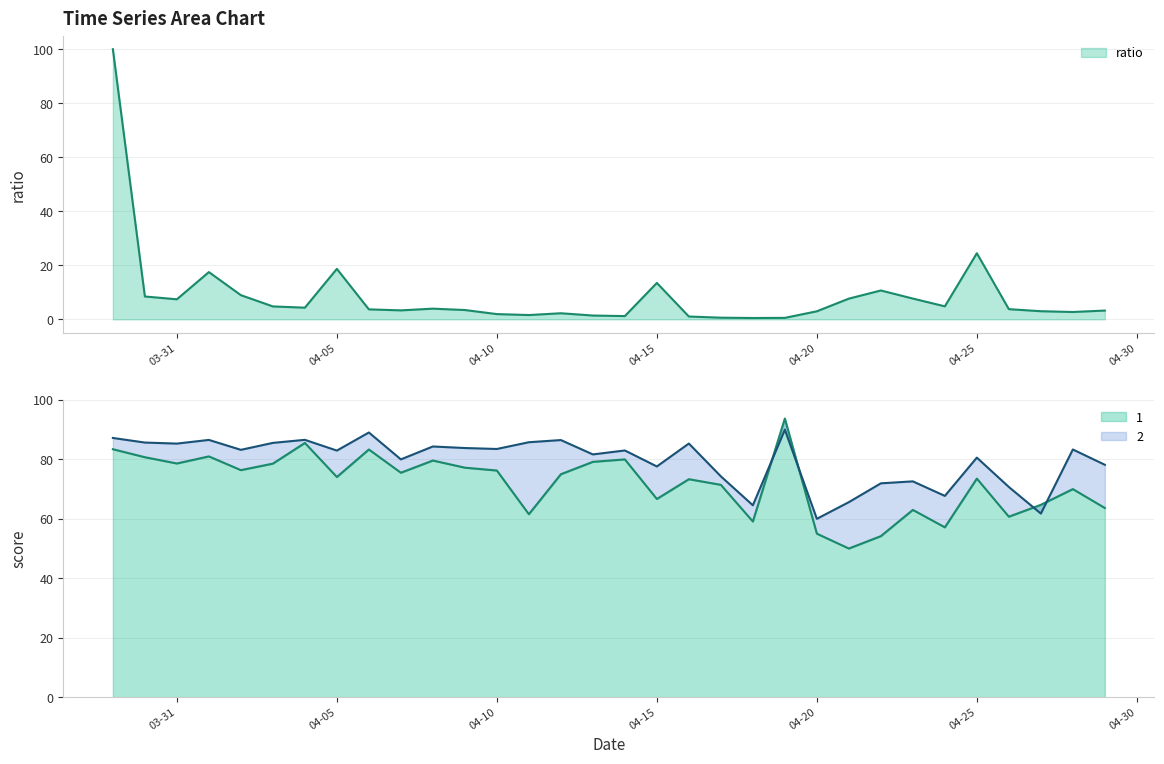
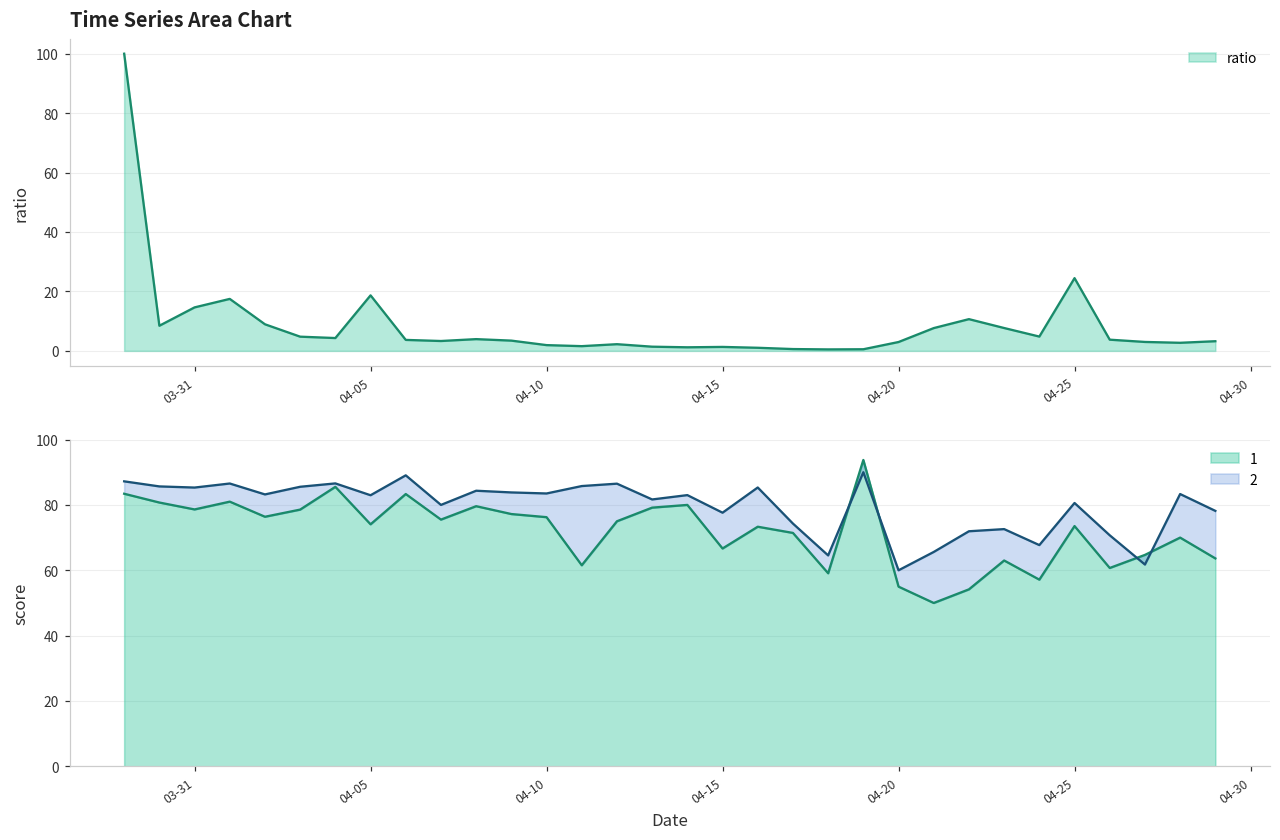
Time Series Area Chart, 03-31: 7 -> 15
Time Series Area Chart, 04-15: 13 -> 1
